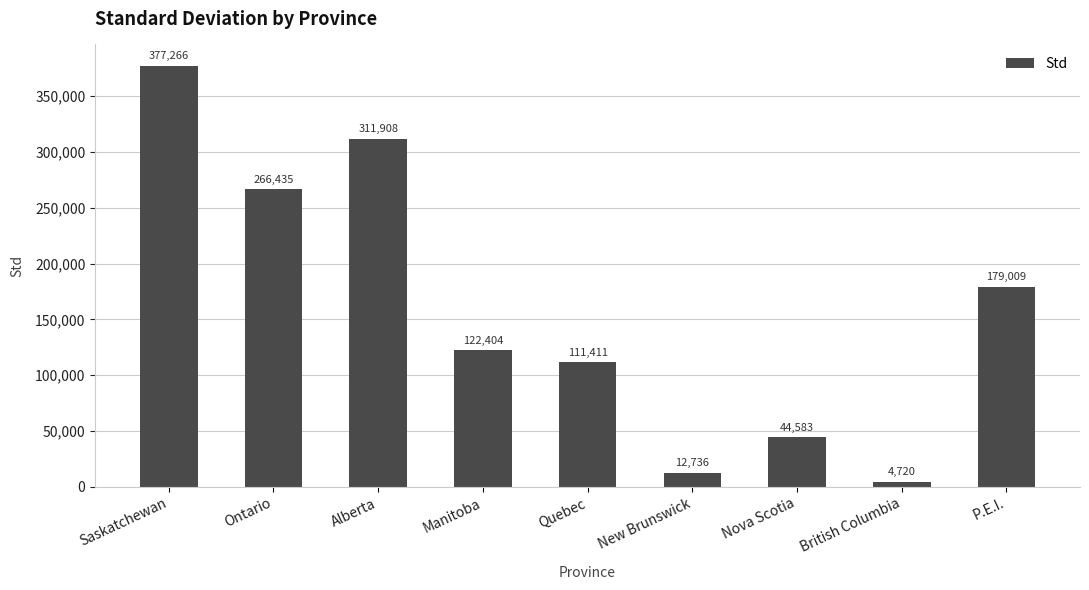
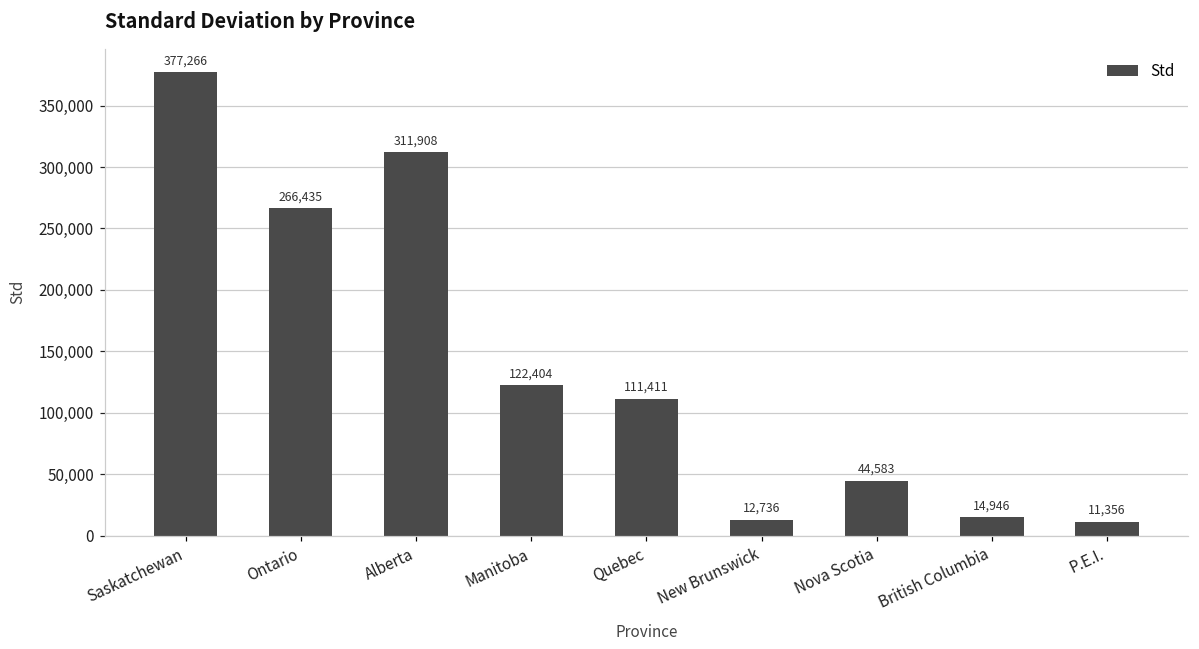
British Columbia: 4,720 -> 14,946
P.E.I.: 179,009 -> 11,356
